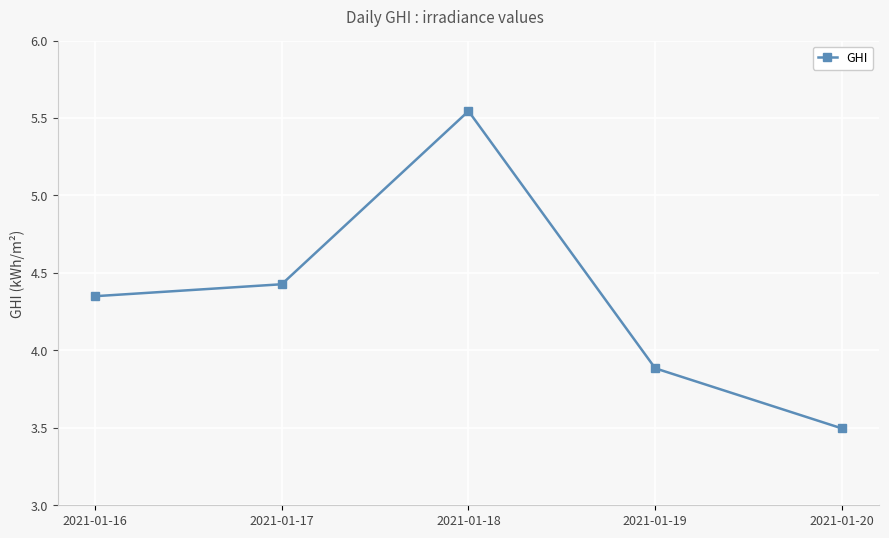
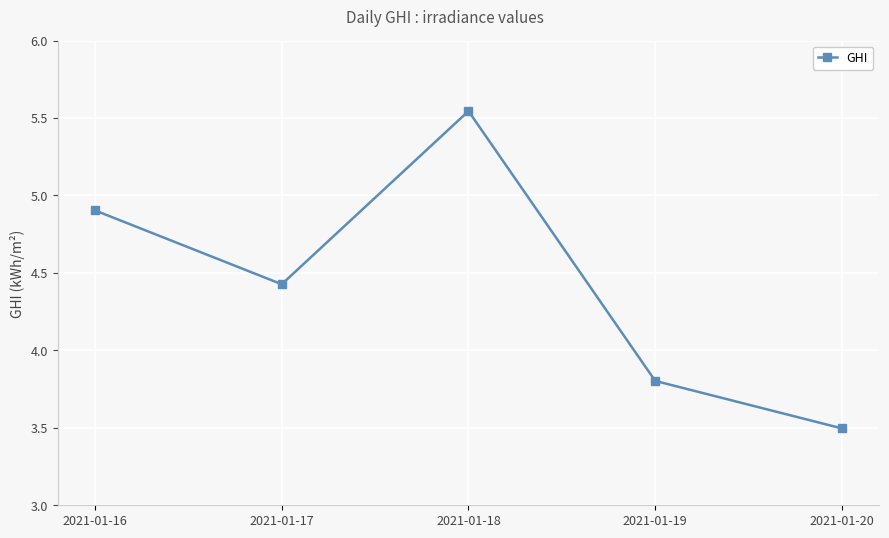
2021-01-16: 4.35 -> 4.90
2021-01-19: 3.88 -> 3.80
